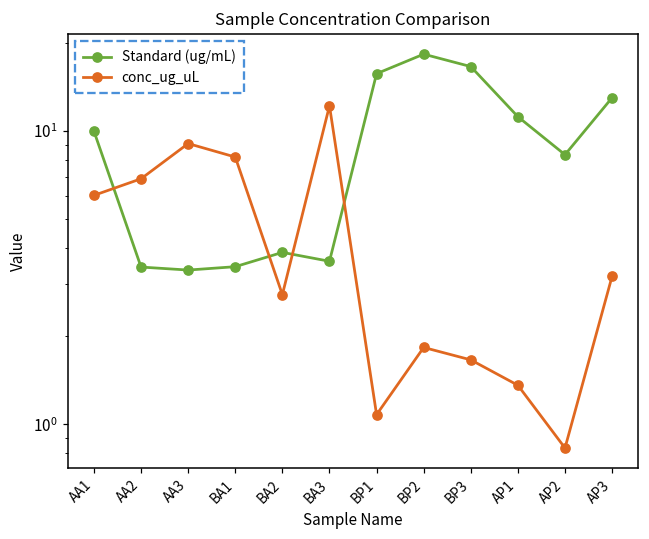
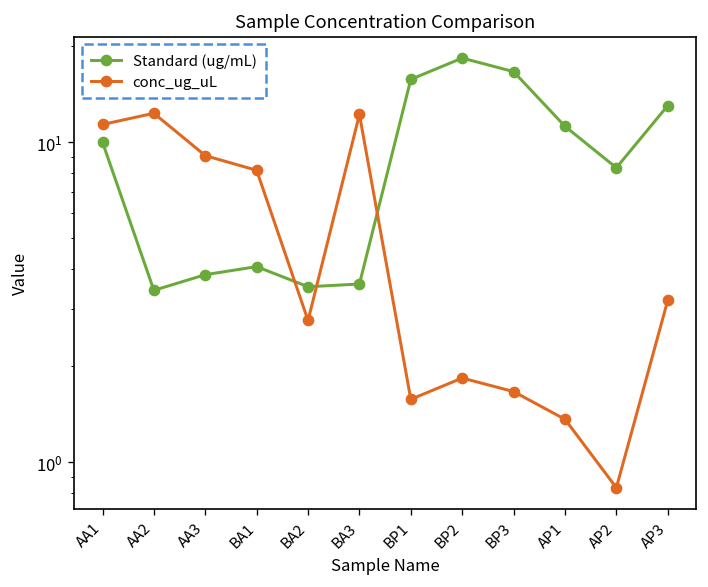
conc_ug_uL, AA1: 6.0 -> 11.4
conc_ug_uL, AA2: 6.9 -> 12
Standard (ug/mL), AA3: 3.4 -> 3.9
Standard (ug/mL), BA1: 3.5 -> 4.1
Standard (ug/mL), BA2: 3.9 -> 3.5
conc_ug_uL, BP1: 1.08 -> 1.6
